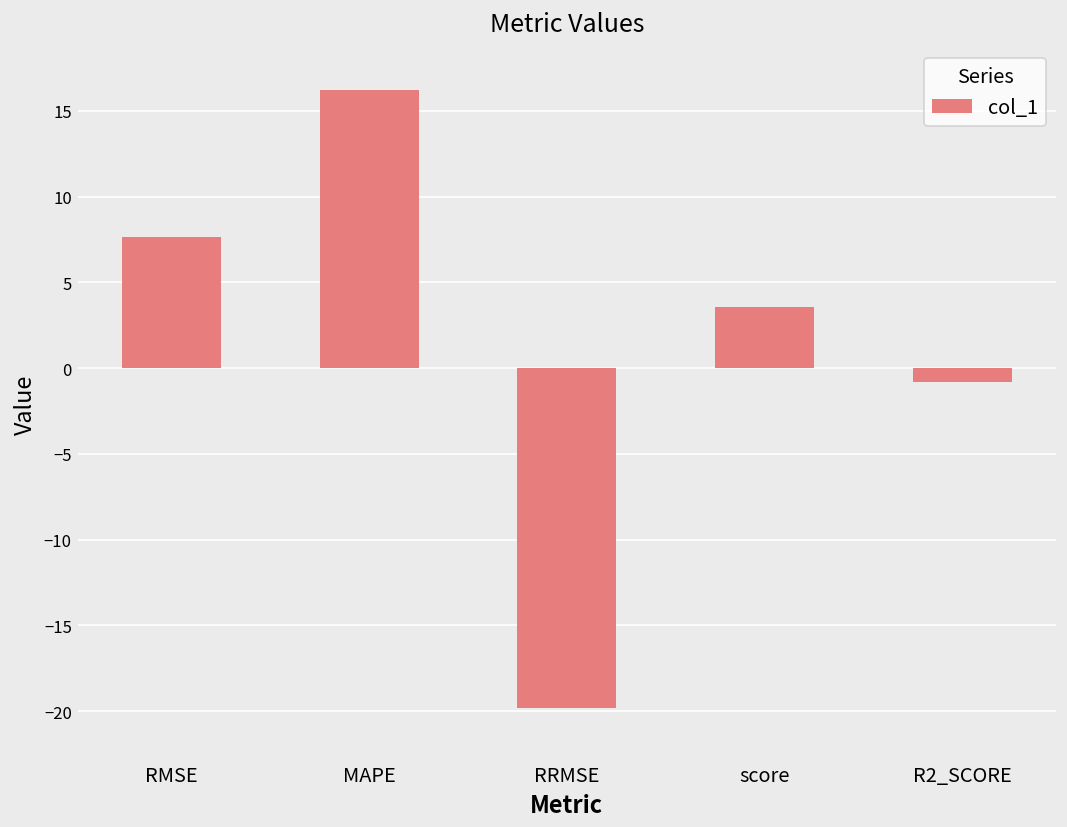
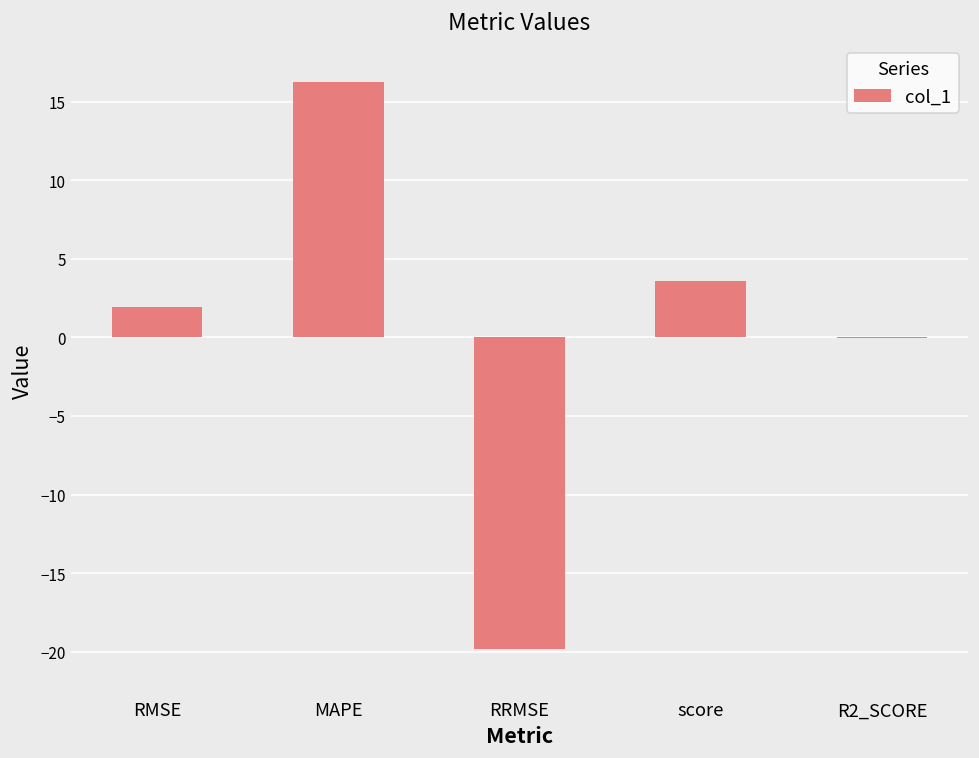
RMSE: 7.7 -> 1.9
R2_SCORE: -0.8 -> 0.0
